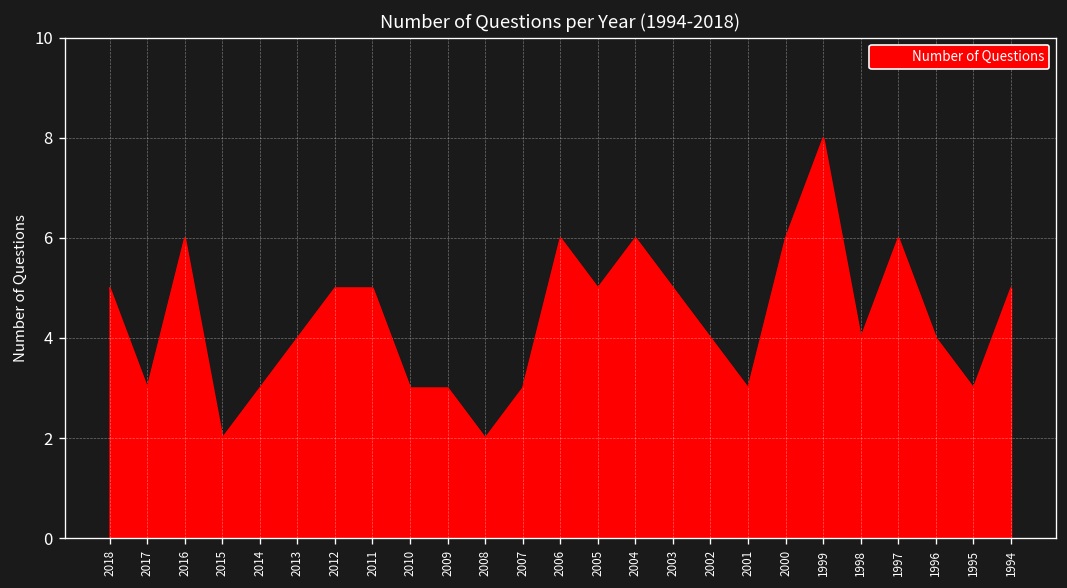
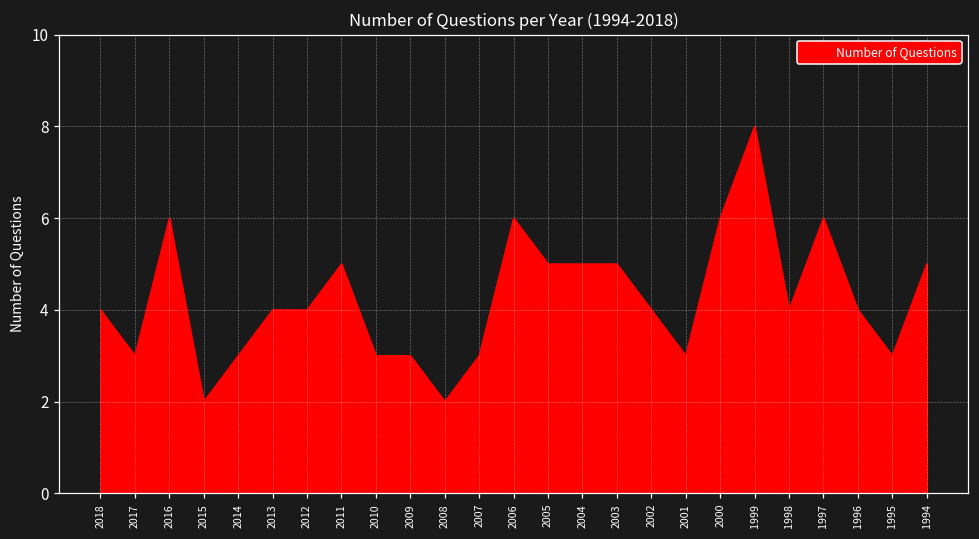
2018: 5 -> 4
2012: 5 -> 4
2004: 6 -> 5
